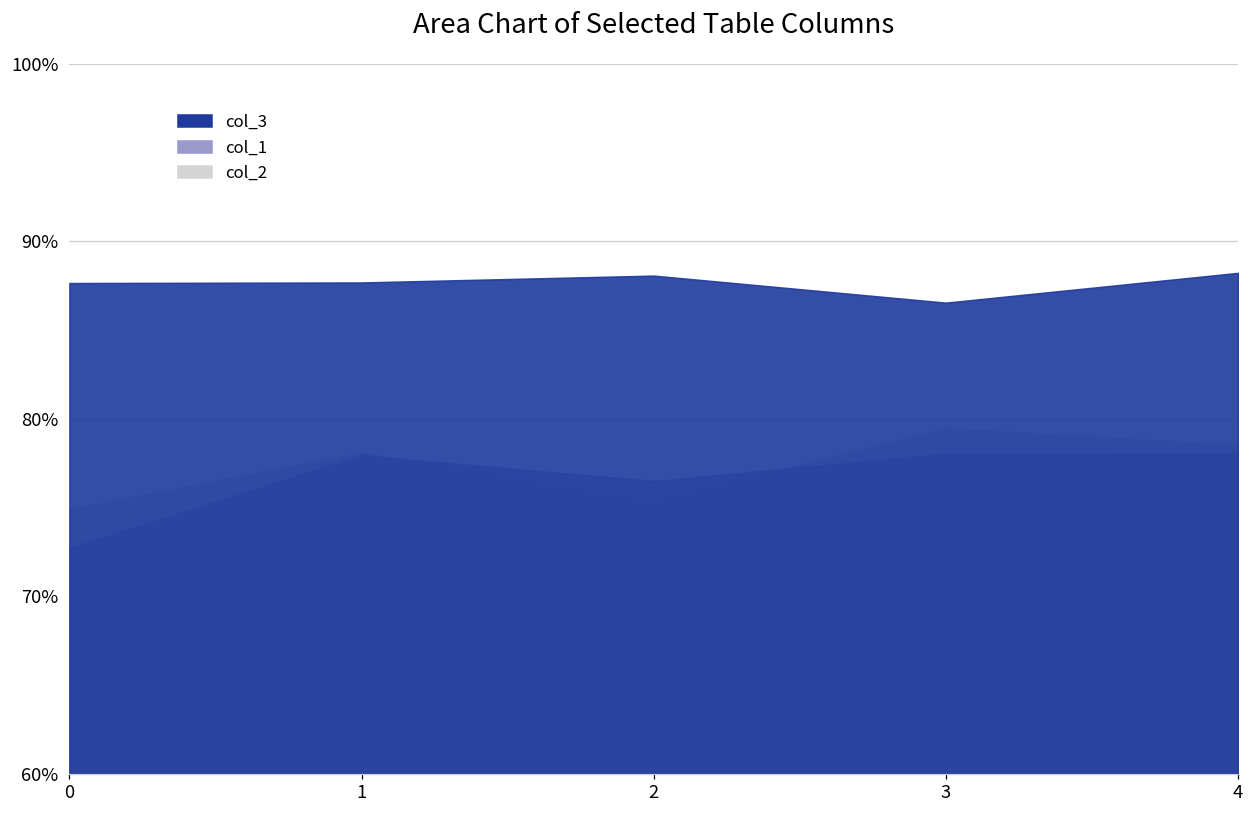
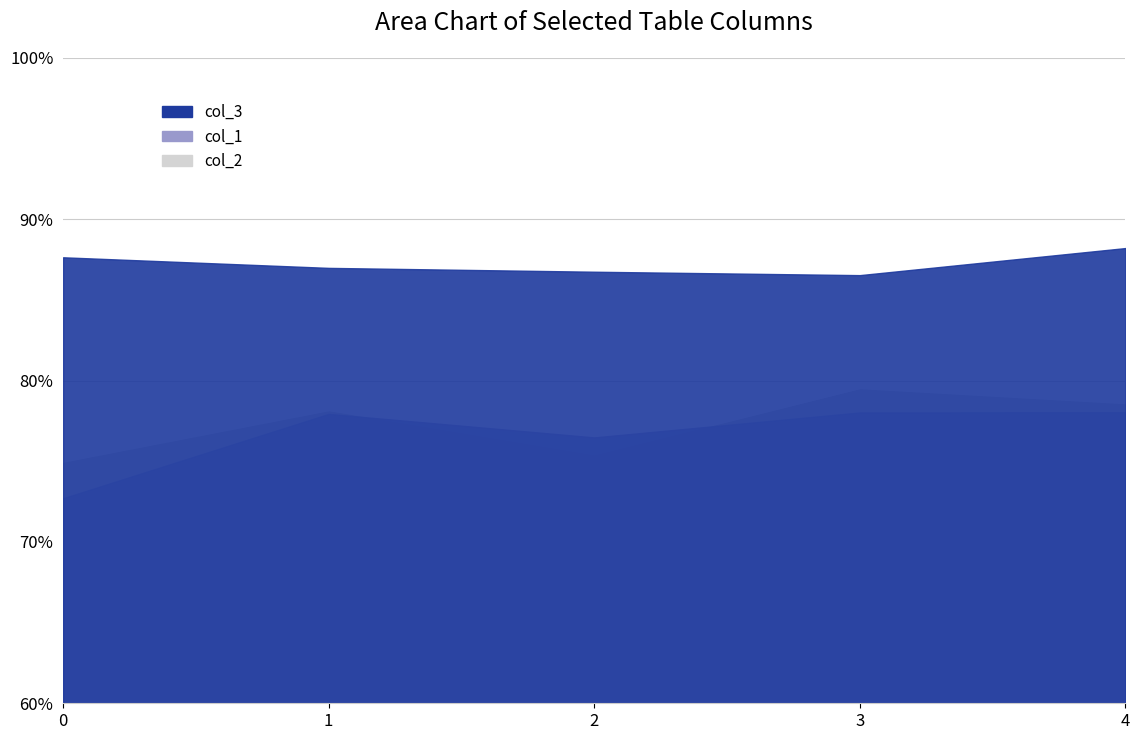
col_3, 1: 87.7% -> 87.0%
col_3, 2: 88.1% -> 86.7%
